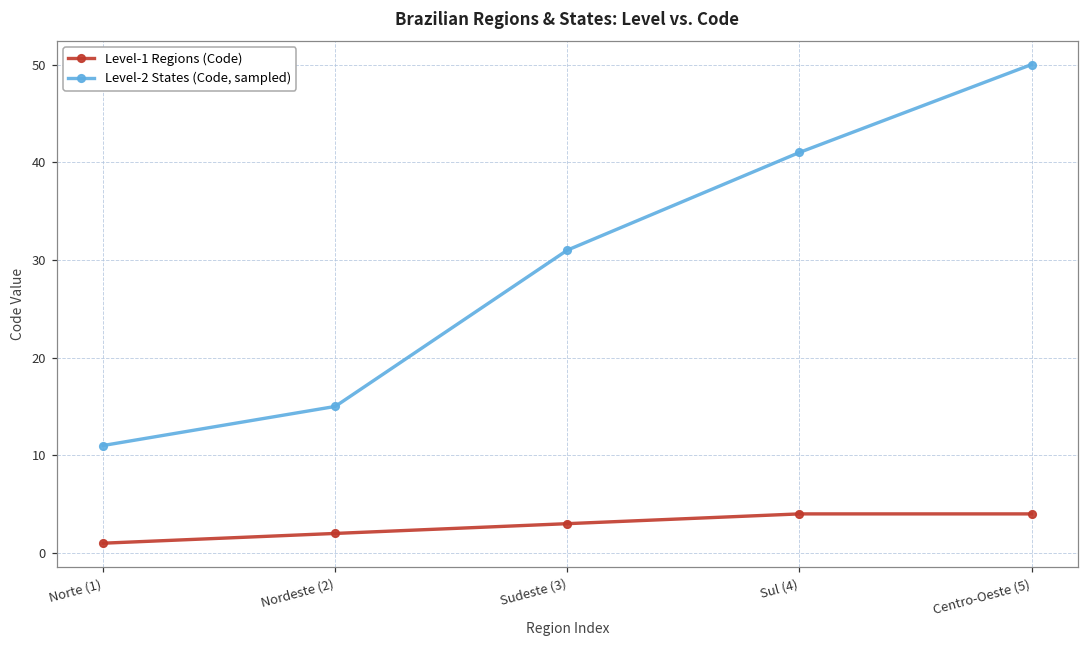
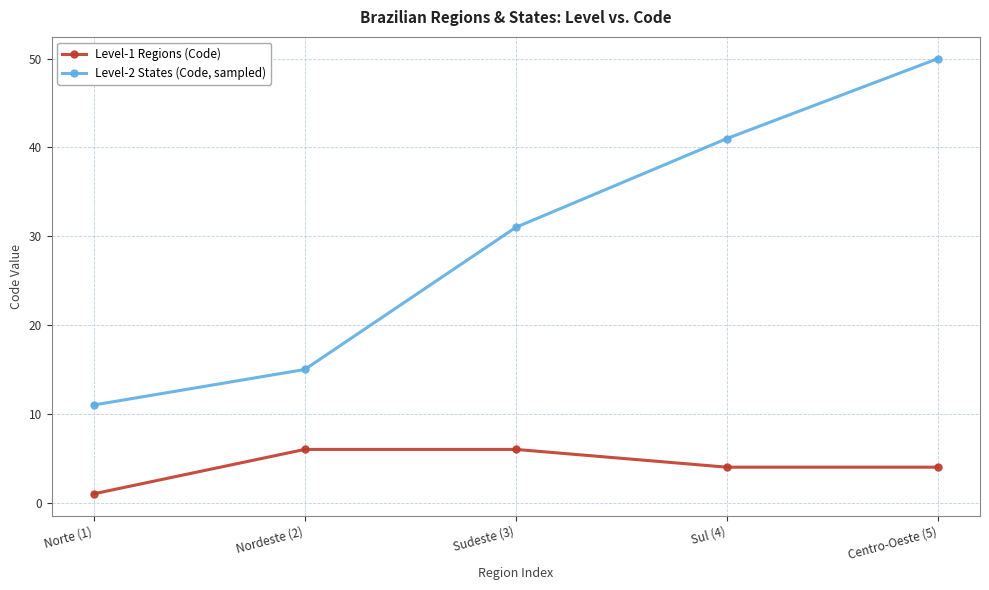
Level-1 Regions (Code), Nordeste (2): 2 -> 6
Level-1 Regions (Code), Sudeste (3): 3 -> 6
